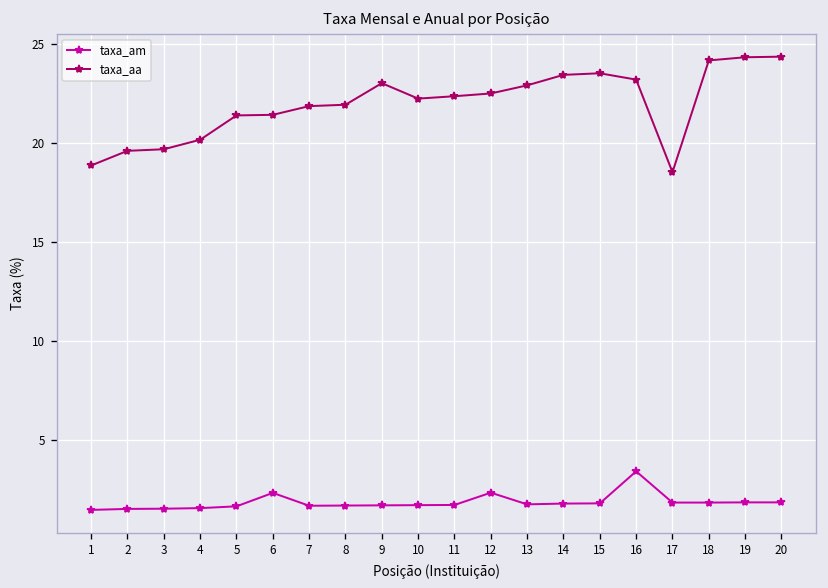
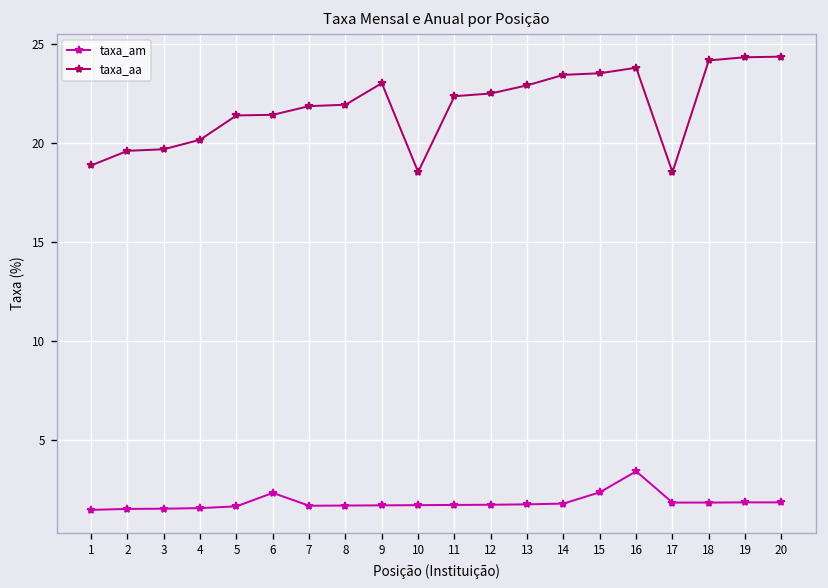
taxa_aa, 10: 22.2 -> 18.5
taxa_am, 12: 2.3 -> 1.7
taxa_am, 15: 1.8 -> 2.3
taxa_aa, 16: 23.2 -> 23.8
